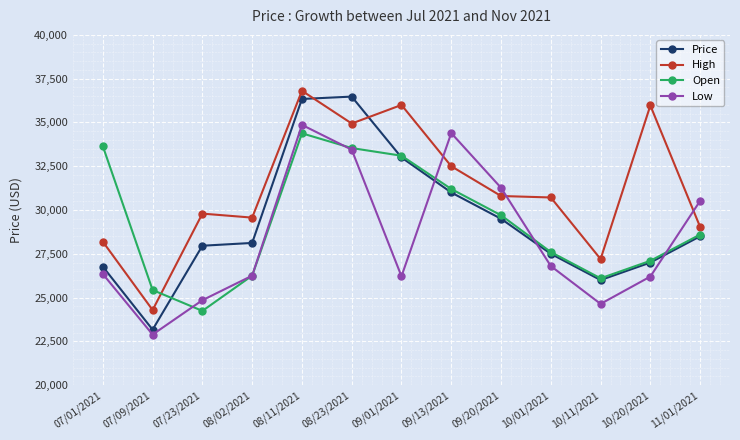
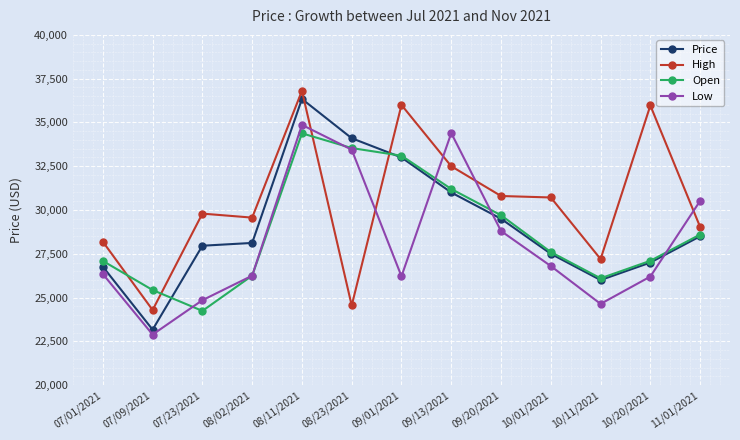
Open, 07/01/2021: 33,600 -> 27,100
Price, 08/23/2021: 36,500 -> 34,100
High, 08/23/2021: 34,900 -> 24,500
Low, 09/20/2021: 31,300 -> 28,800
